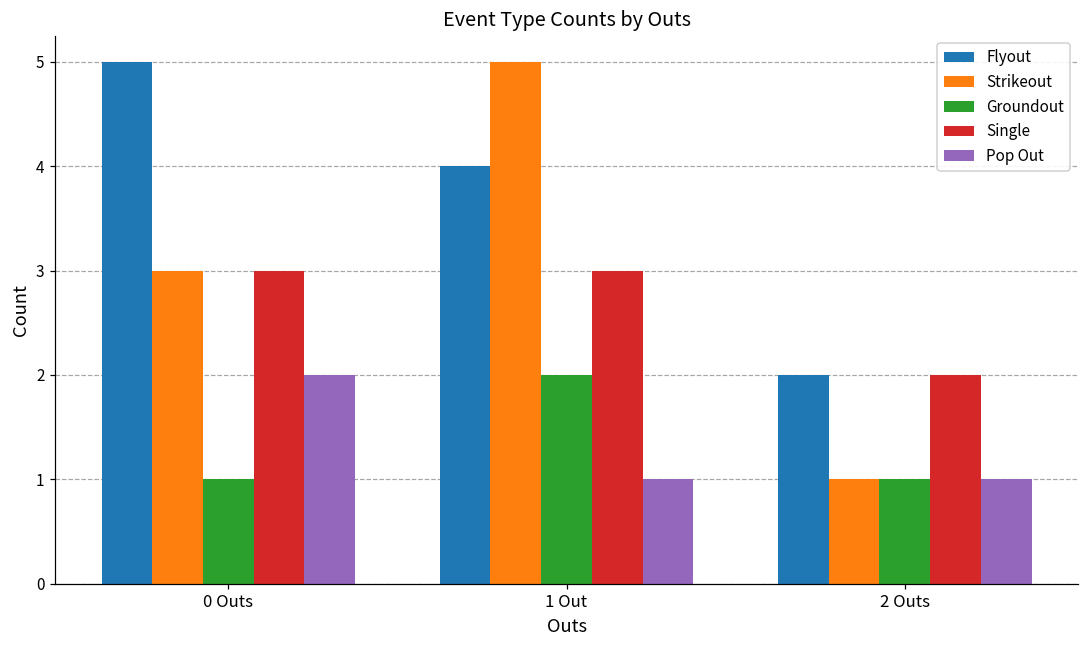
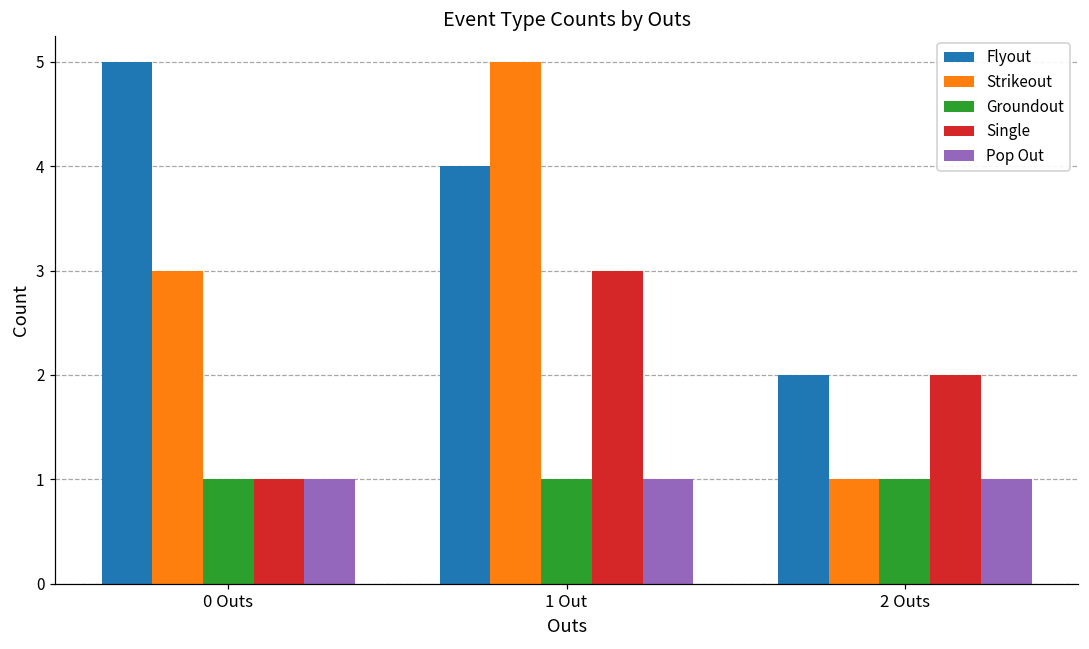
Single, 0 Outs: 3 -> 1
Pop Out, 0 Outs: 2 -> 1
Groundout, 1 Out: 2 -> 1
